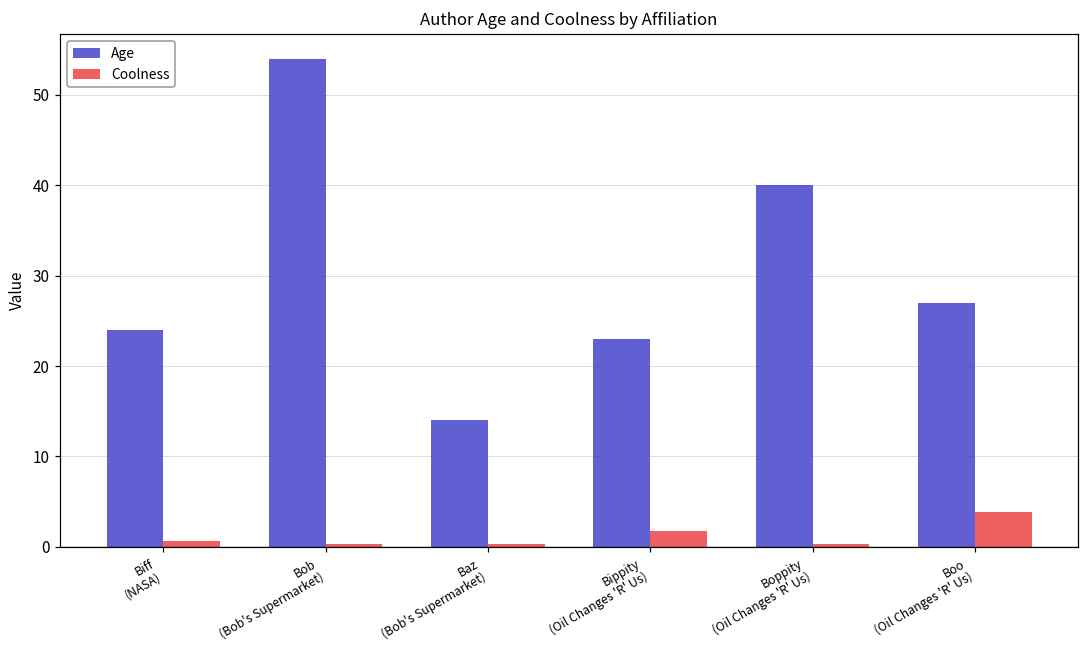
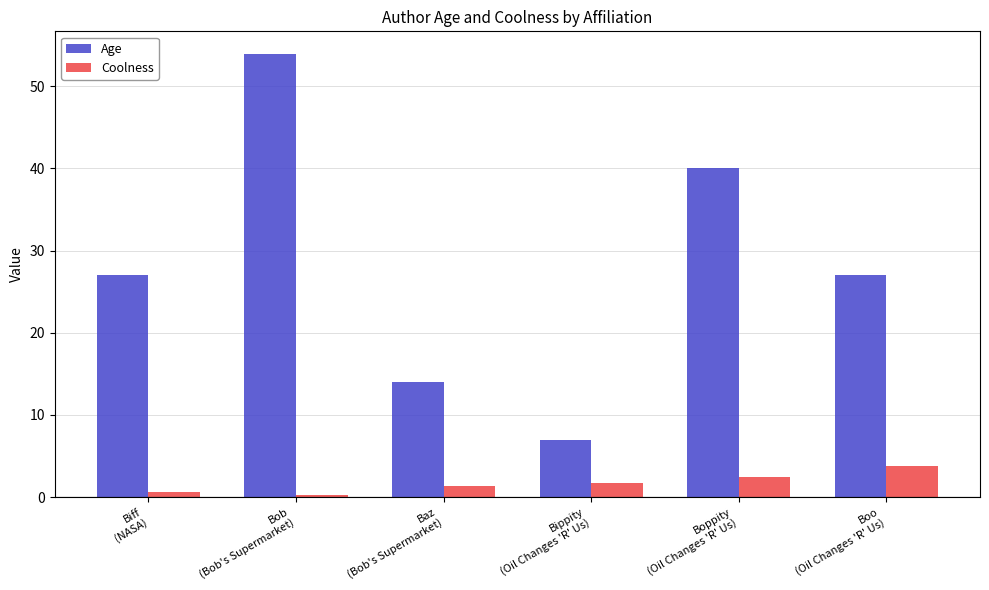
Age, Biff (NASA): 24 -> 27
Coolness, Baz (Bob's Supermarket): 0 -> 1
Age, Bippity (Oil Changes 'R' Us): 23 -> 7
Coolness, Boppity (Oil Changes 'R' Us): 0 -> 2
